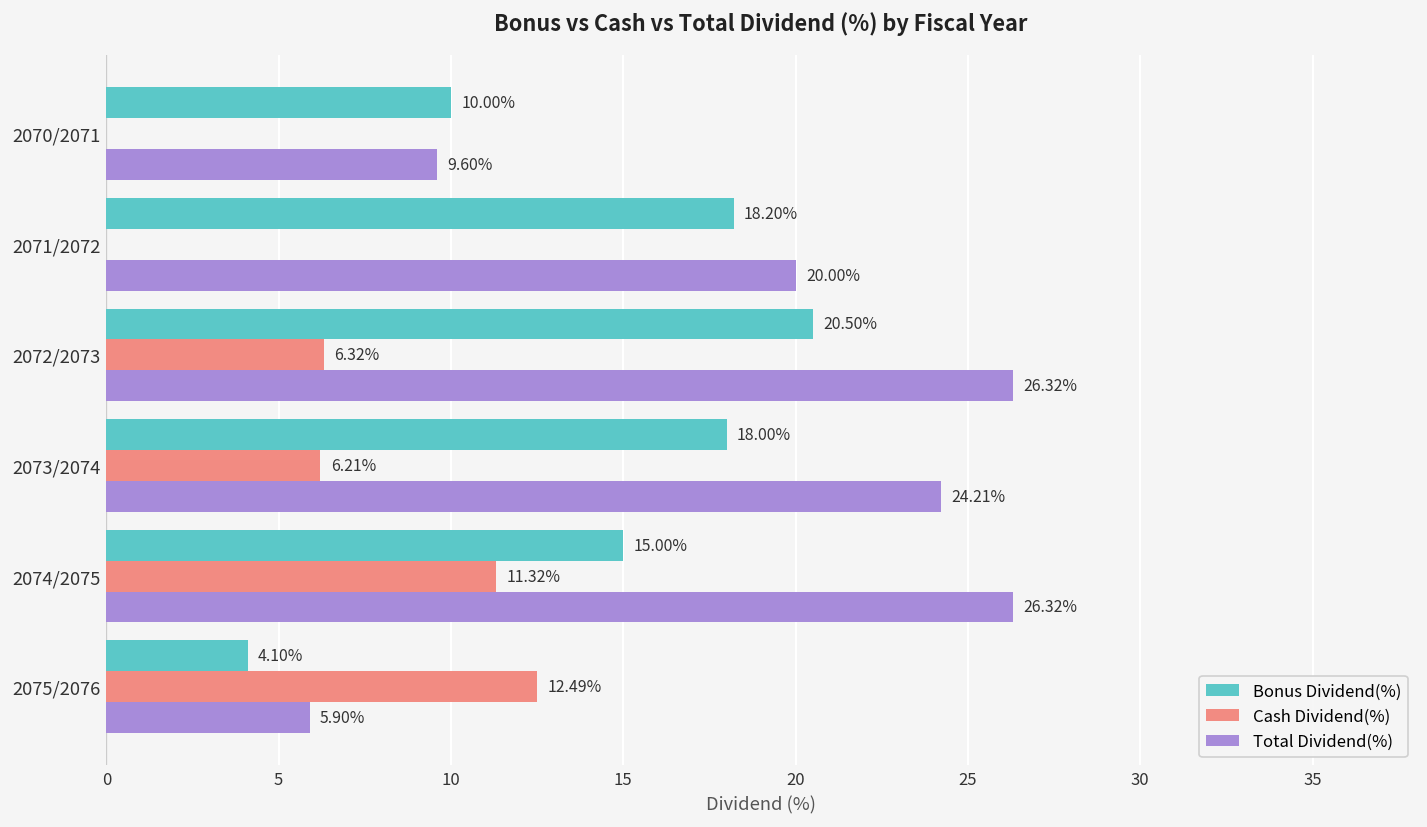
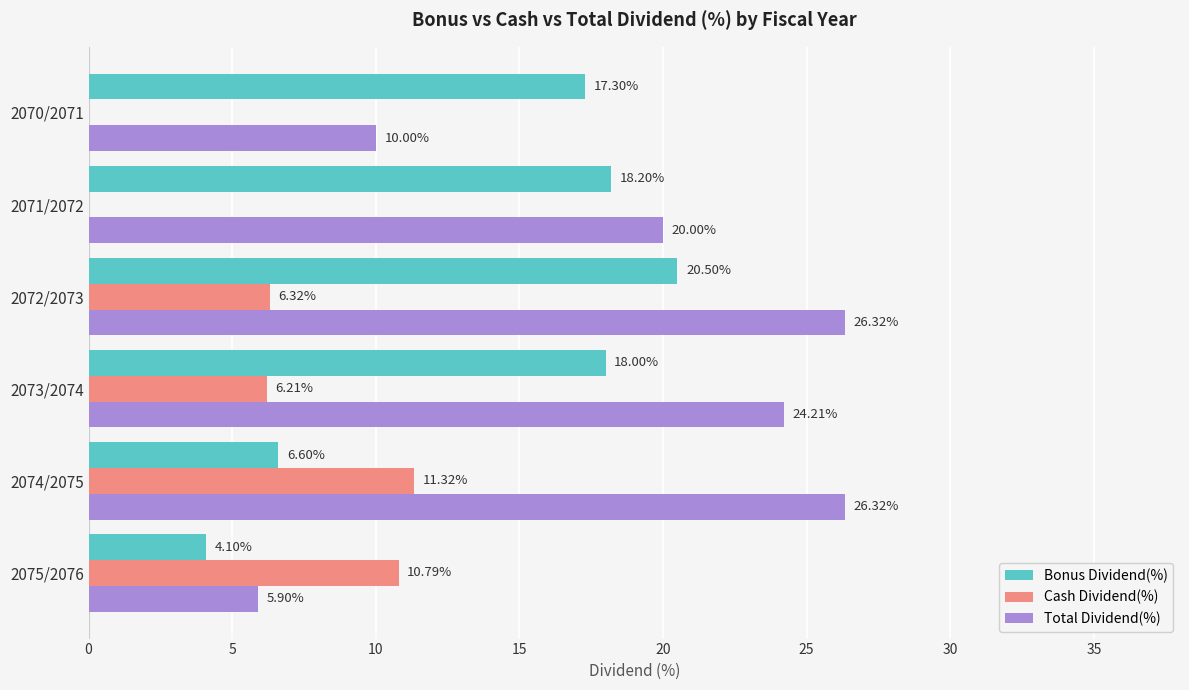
Bonus Dividend(%), 2070/2071: 10.00% -> 17.30%
Total Dividend(%), 2070/2071: 9.60% -> 10.00%
Bonus Dividend(%), 2074/2075: 15.00% -> 6.60%
Cash Dividend(%), 2075/2076: 12.49% -> 10.79%
